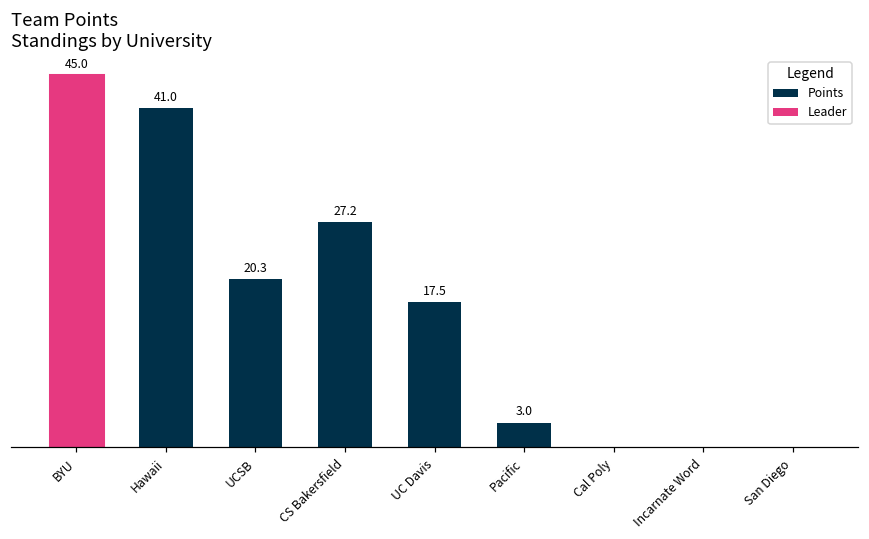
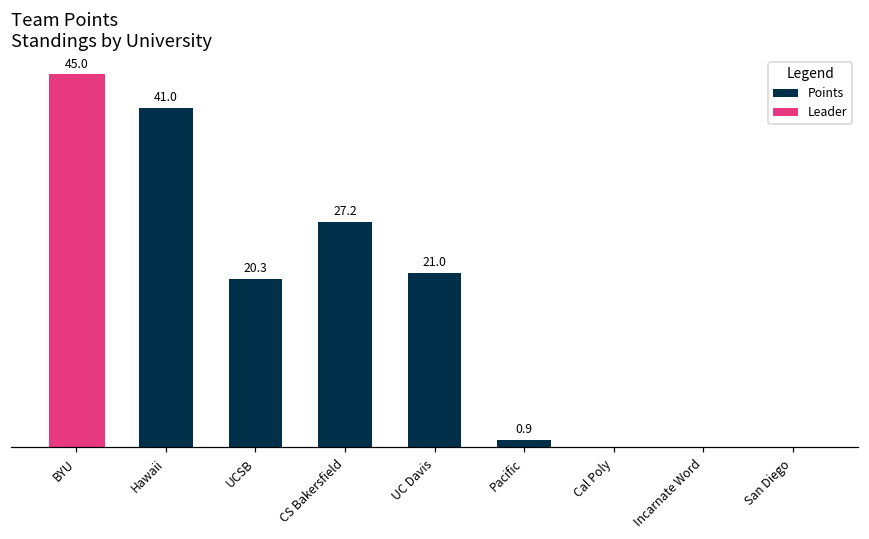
UC Davis: 17.5 -> 21.0
Pacific: 3.0 -> 0.9
